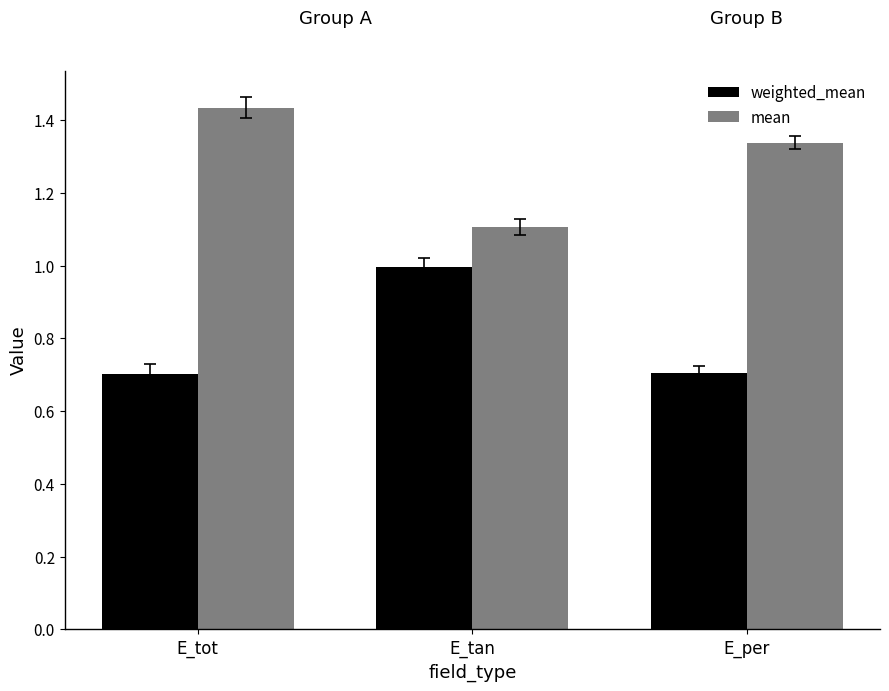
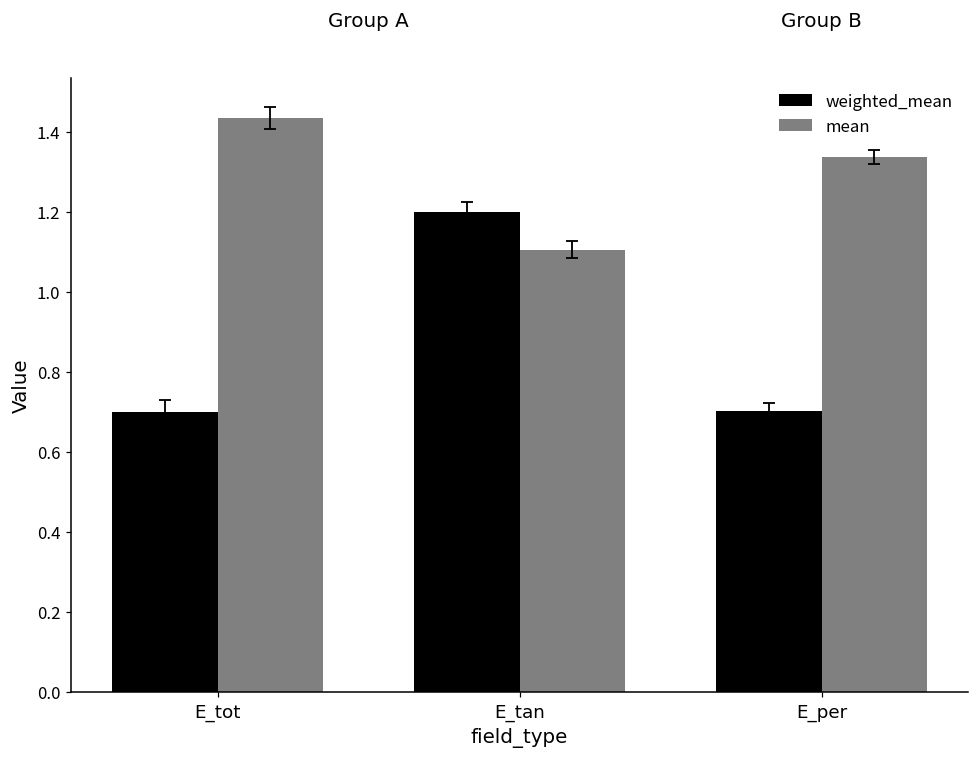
weighted_mean, E_tan: 1.00 -> 1.20
